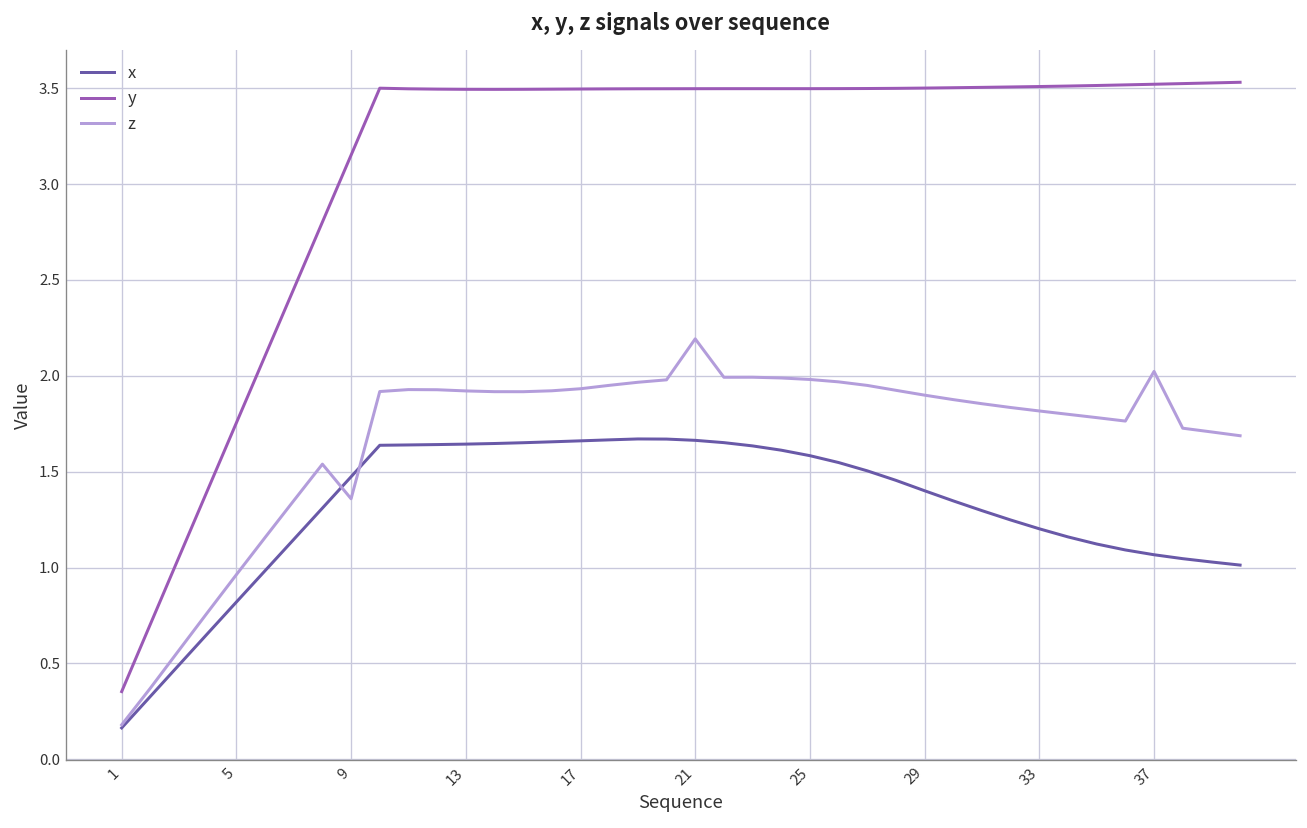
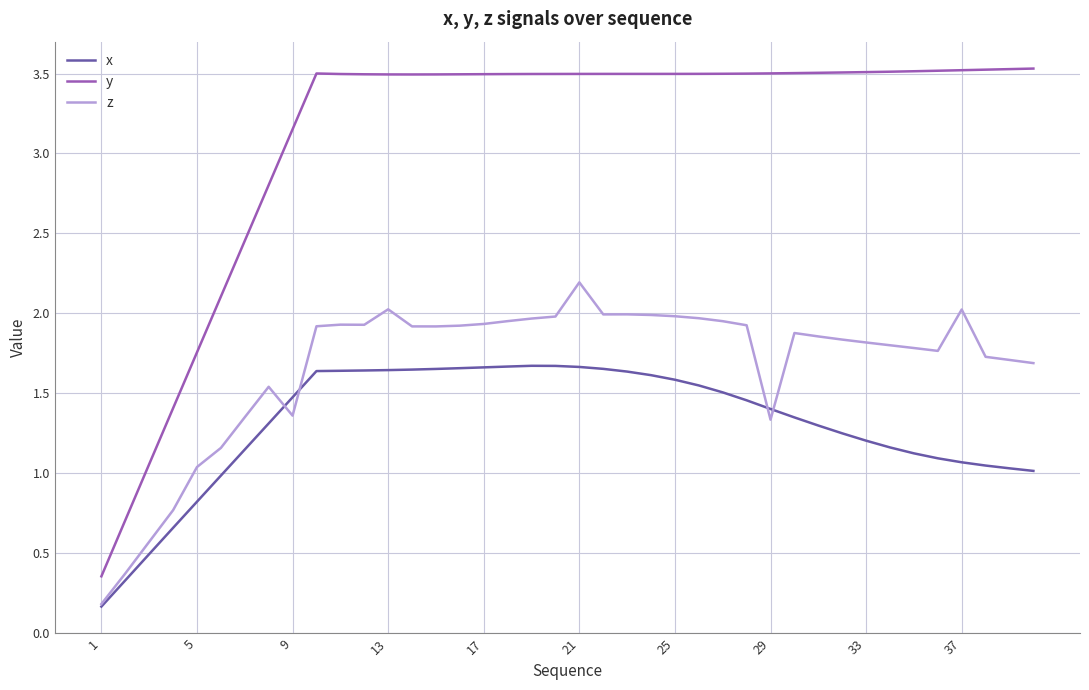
z, 5: 0.96 -> 1.04
z, 13: 1.92 -> 2.02
z, 29: 1.90 -> 1.33
